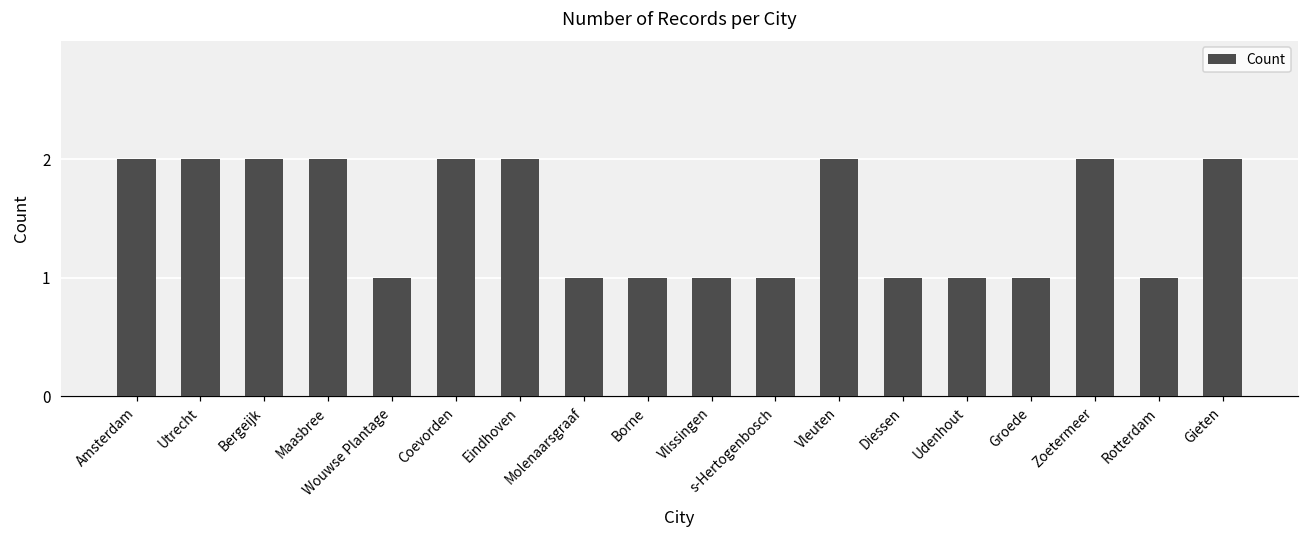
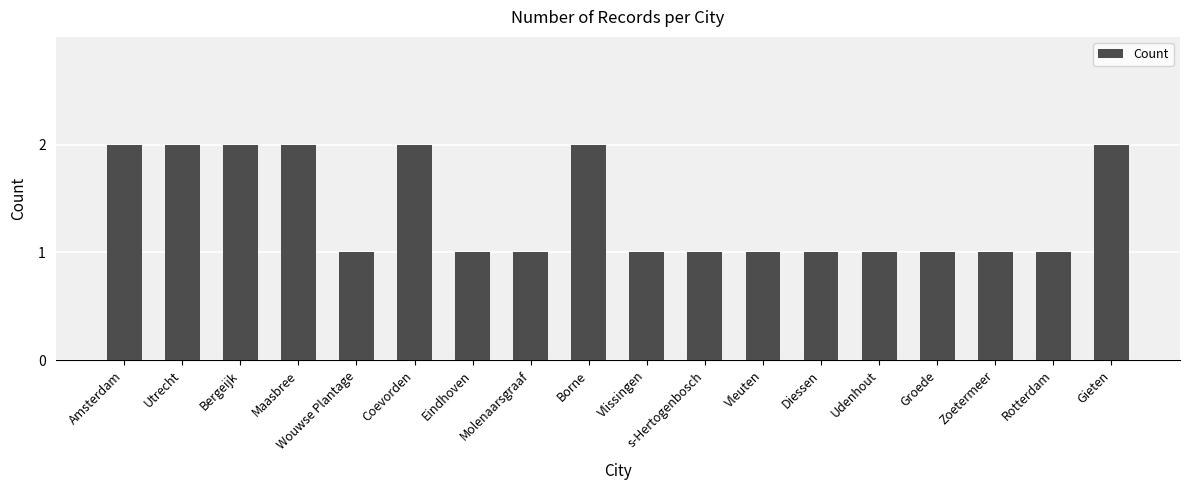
Eindhoven: 2 -> 1
Borne: 1 -> 2
Vleuten: 2 -> 1
Zoetermeer: 2 -> 1
